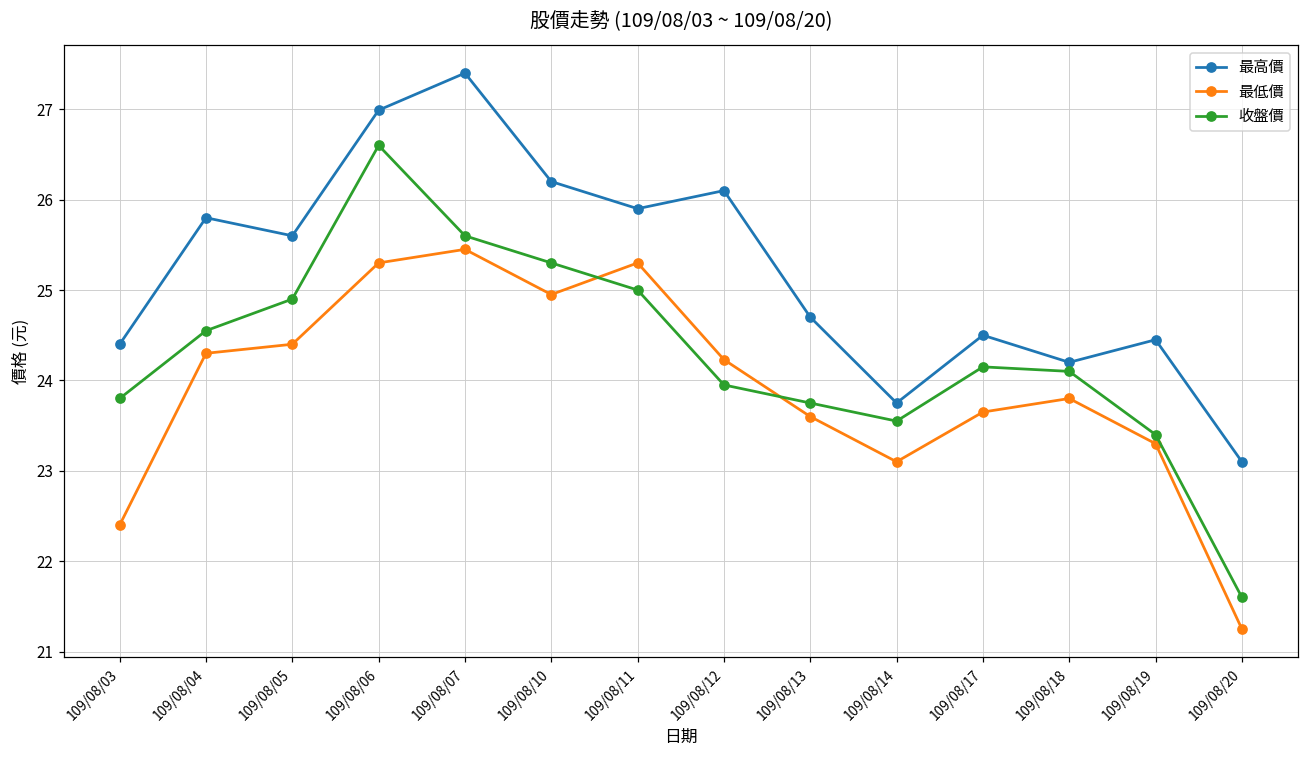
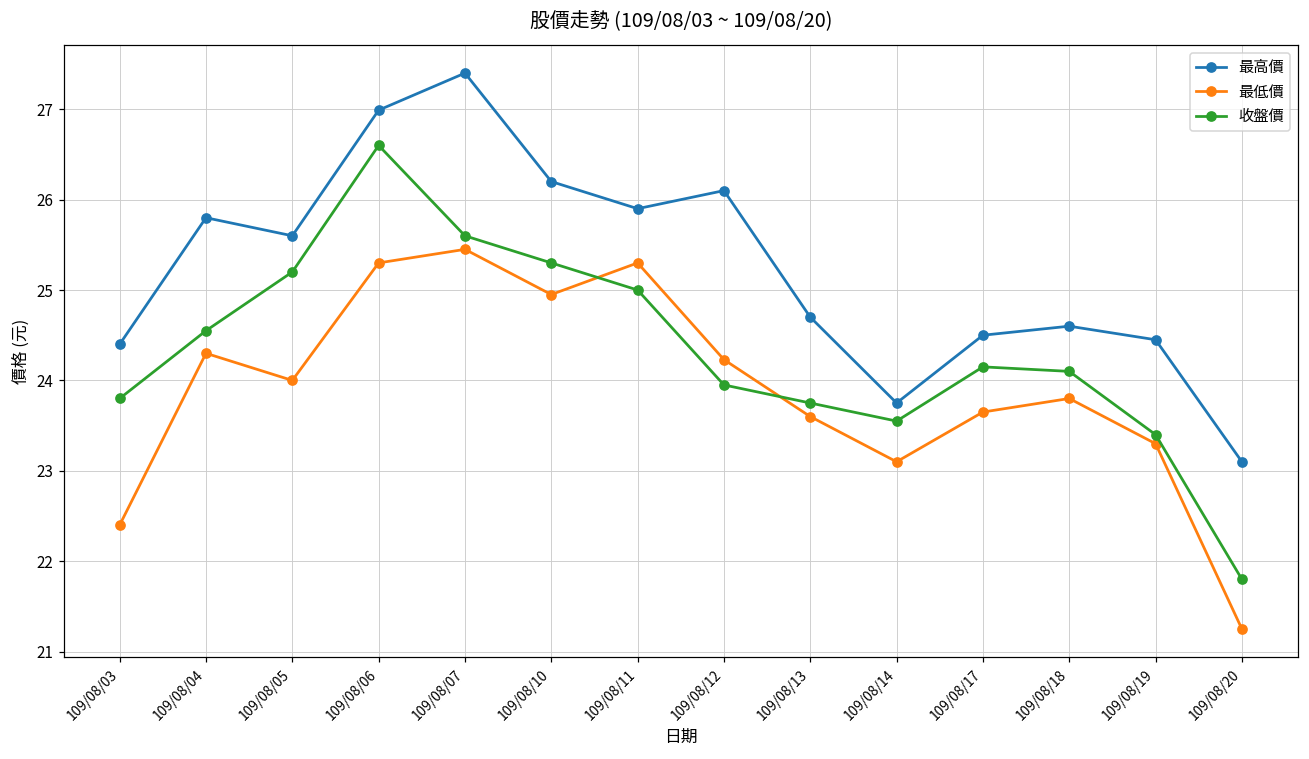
最低價, 109/08/05: 24.4 -> 24.0
收盤價, 109/08/05: 24.9 -> 25.2
最高價, 109/08/18: 24.2 -> 24.6
收盤價, 109/08/20: 21.6 -> 21.8
